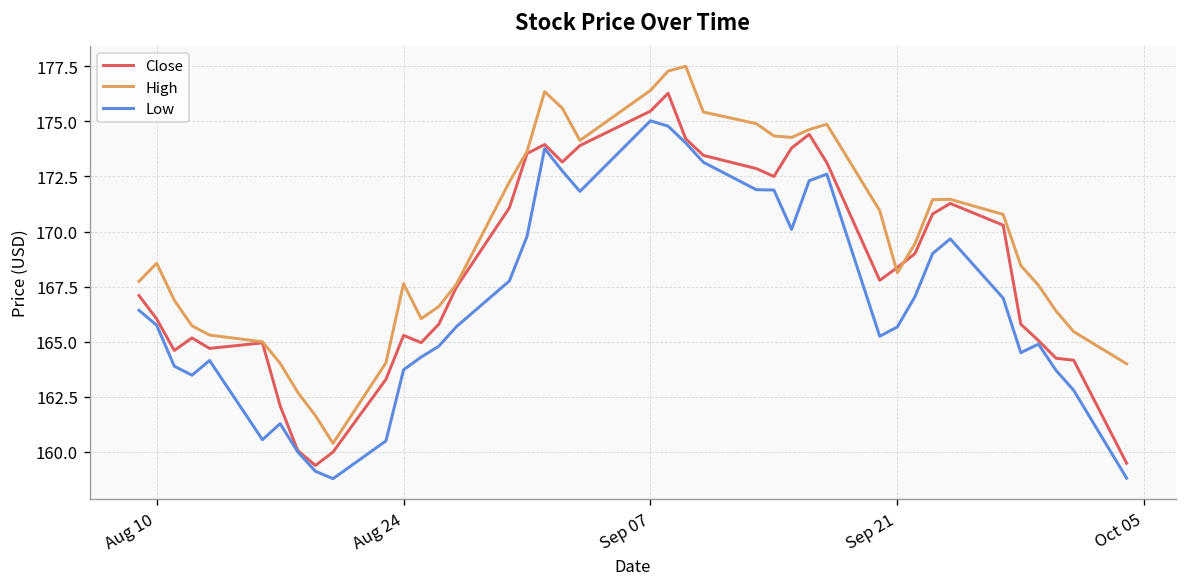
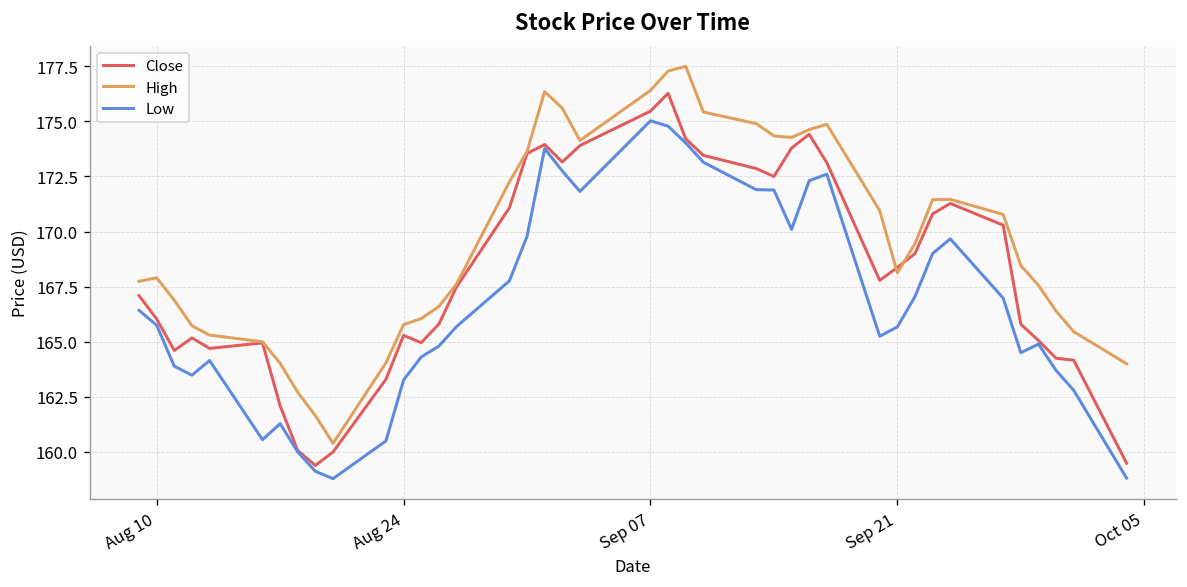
High, Aug 10: 168.6 -> 167.9
High, Aug 24: 167.6 -> 165.8
Low, Aug 24: 163.7 -> 163.3
